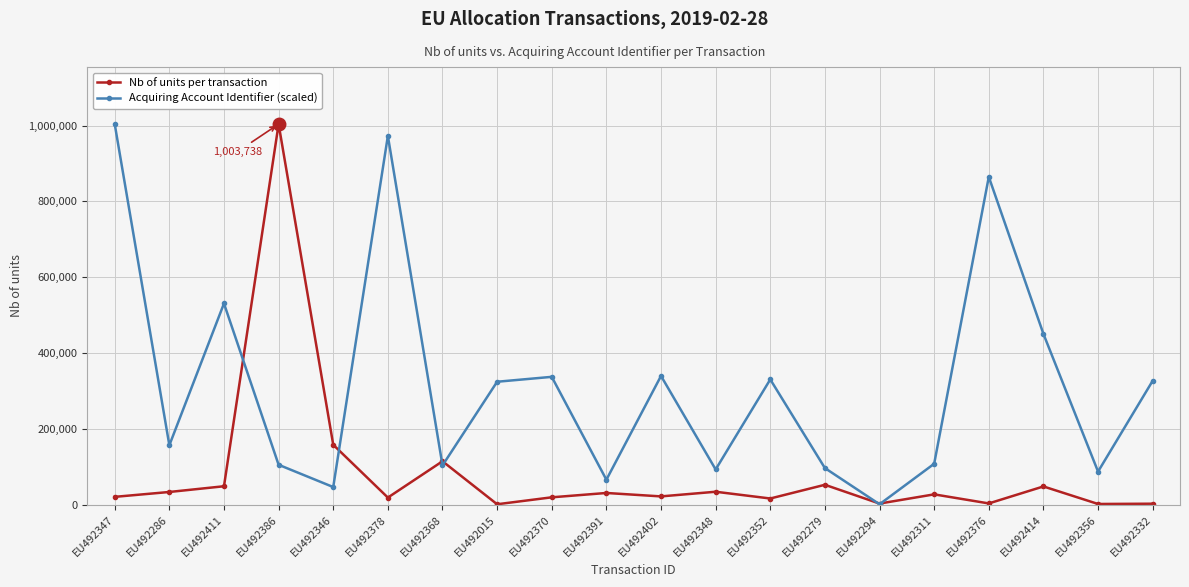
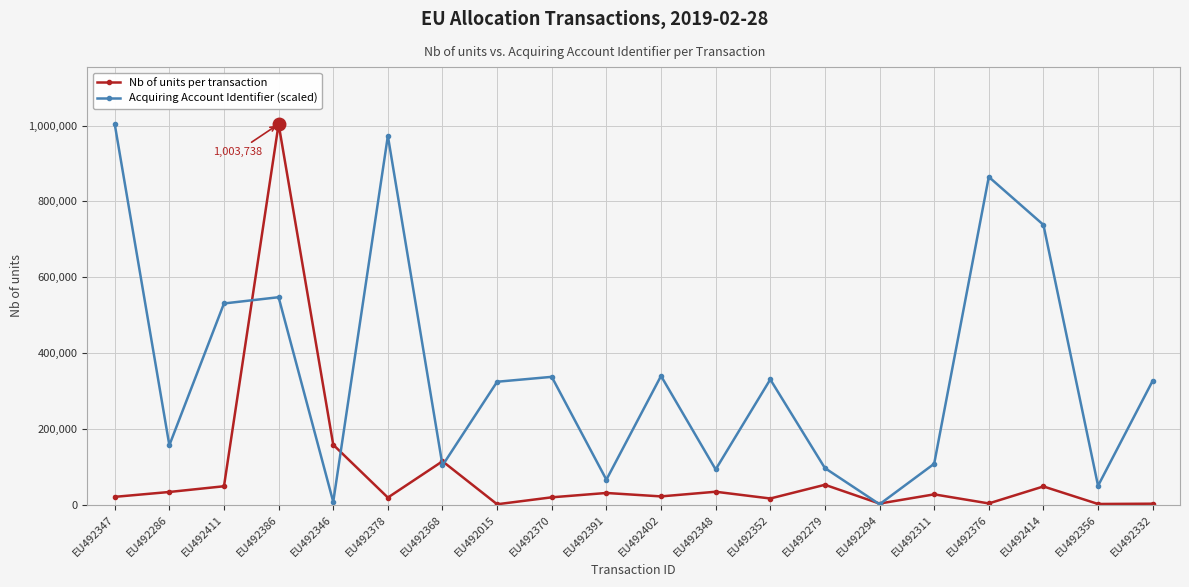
Acquiring Account Identifier (scaled), EU492386: 110,000 -> 550,000
Acquiring Account Identifier (scaled), EU492346: 50,000 -> 10,000
Acquiring Account Identifier (scaled), EU492414: 450,000 -> 740,000
Acquiring Account Identifier (scaled), EU492356: 90,000 -> 50,000
